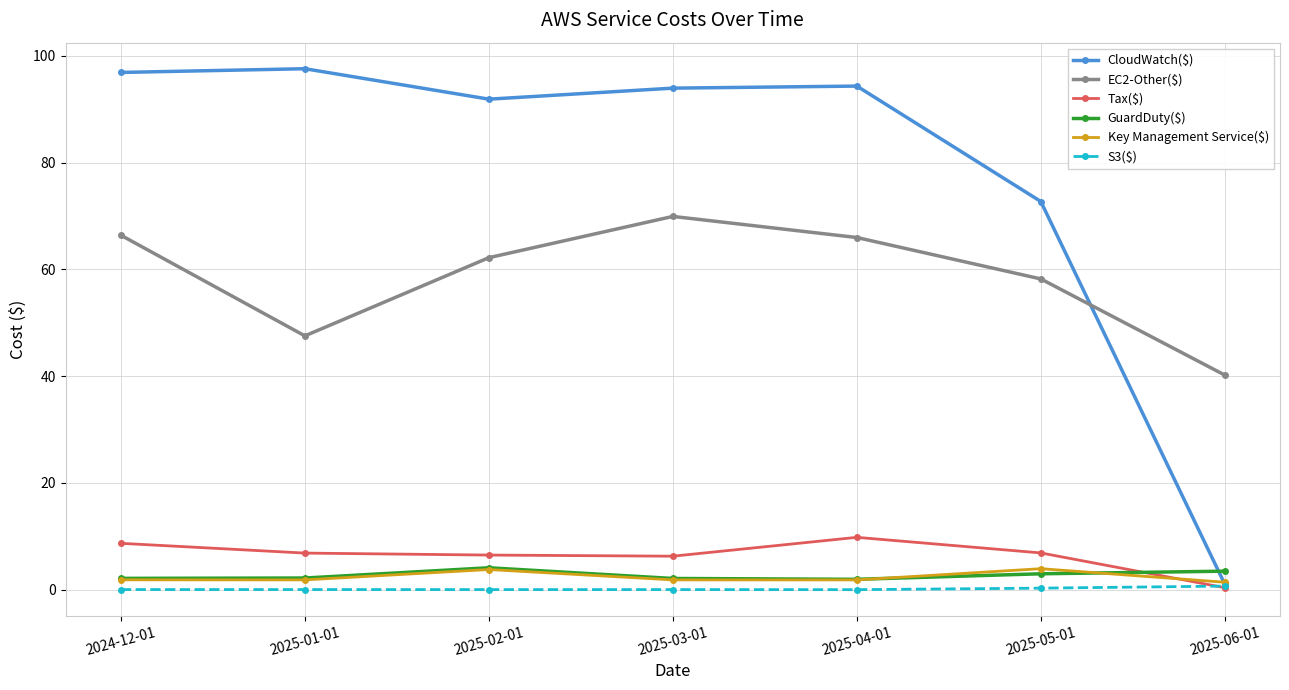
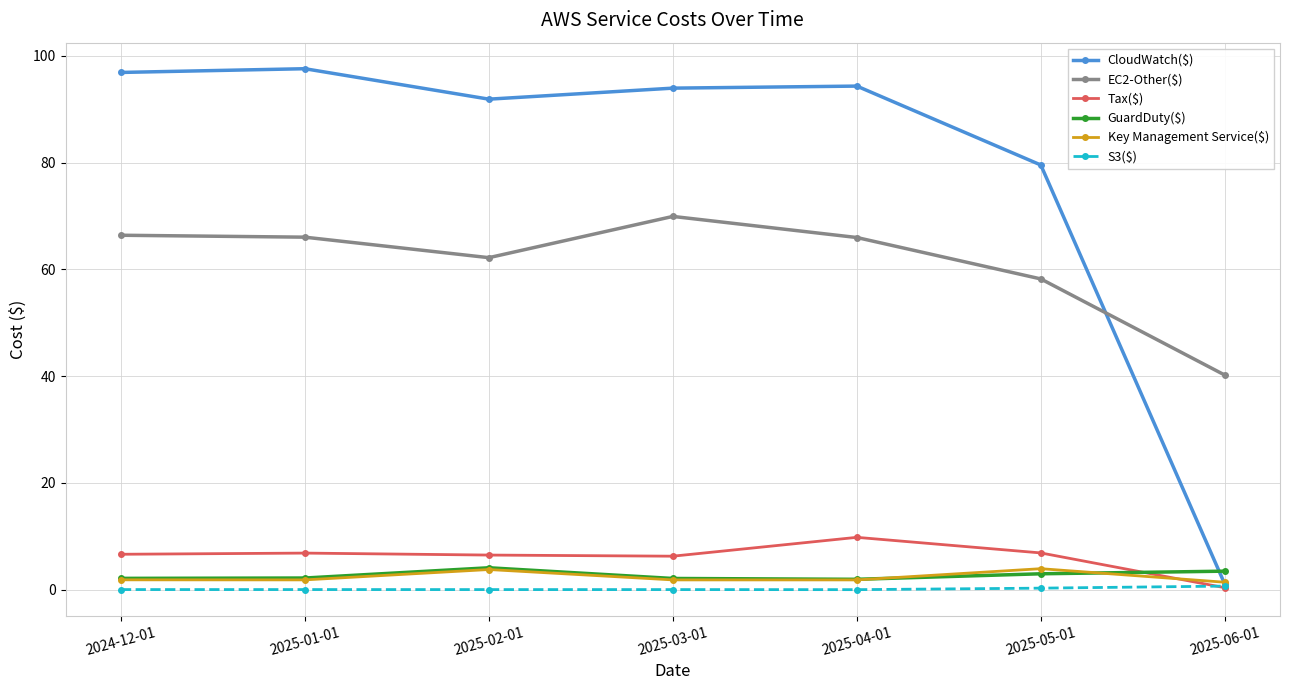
Tax($), 2024-12-01: 9 -> 7
EC2-Other($), 2025-01-01: 48 -> 66
CloudWatch($), 2025-05-01: 73 -> 80
